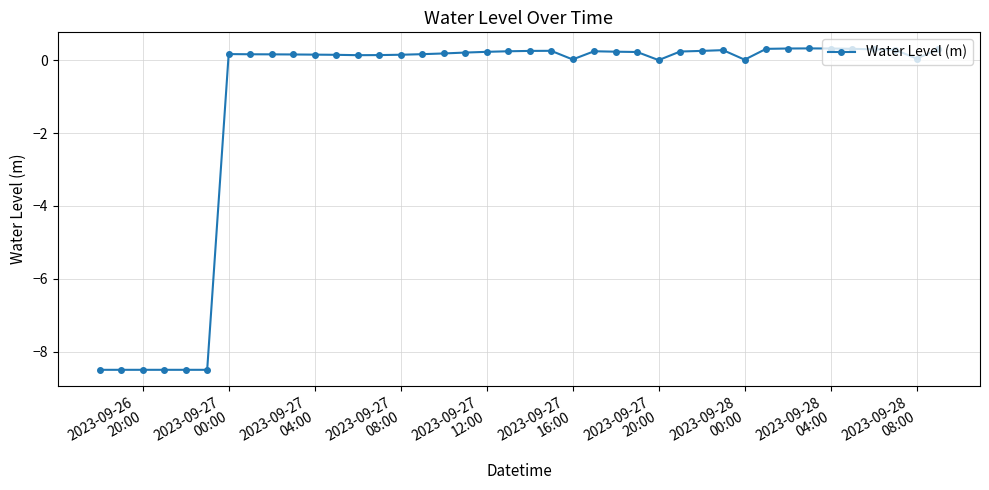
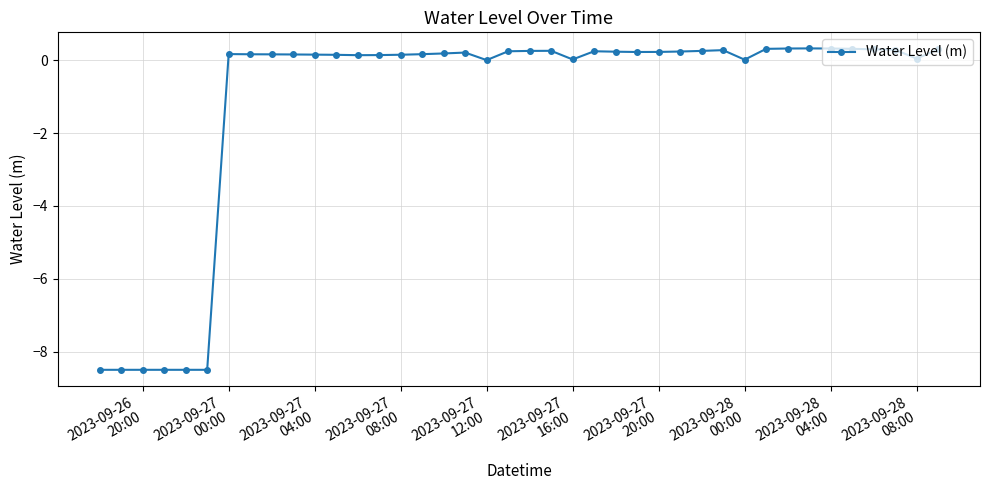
2023-09-27 12:00: 0.2 -> 0.0
2023-09-27 20:00: 0.0 -> 0.2
